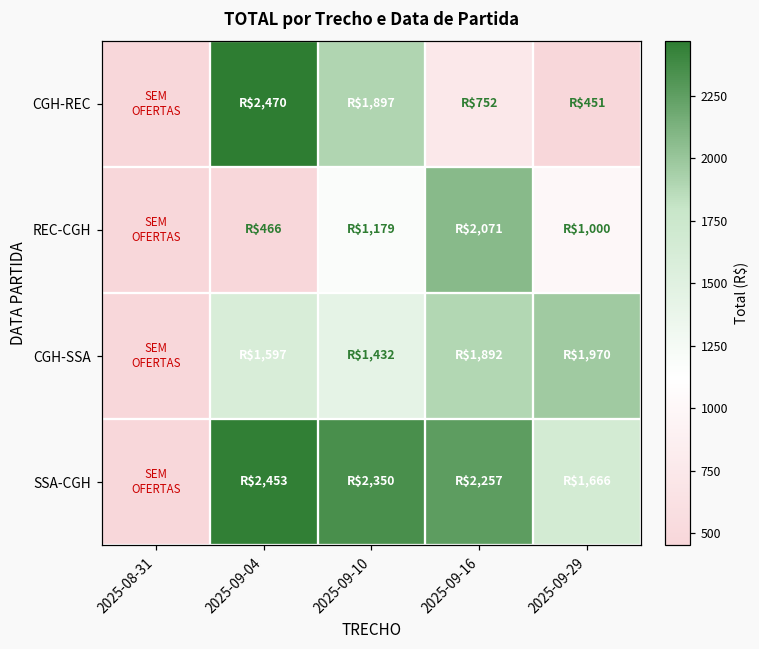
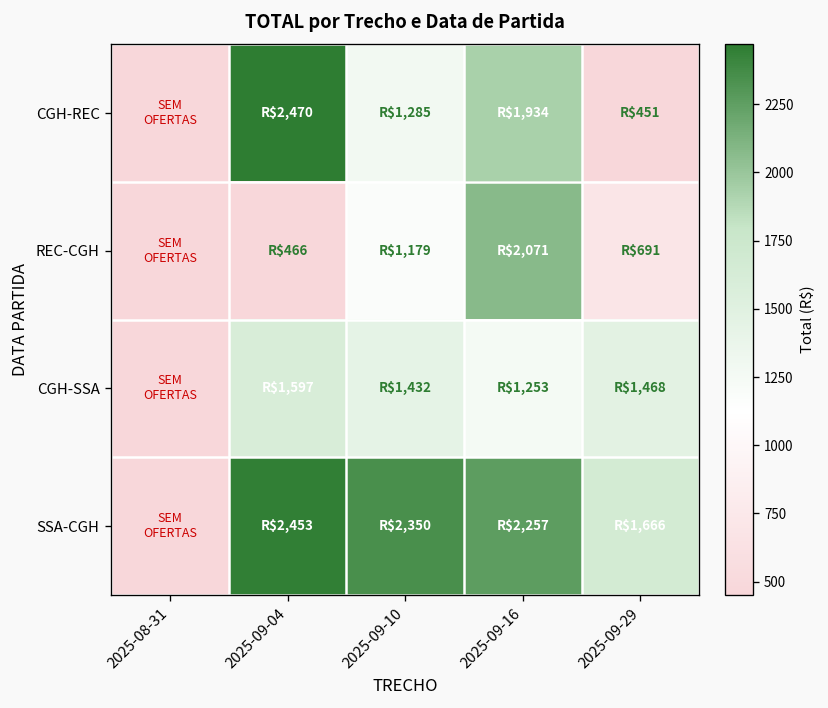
CGH-REC, 2025-09-10: $1,897 -> $1,285
CGH-REC, 2025-09-16: $752 -> $1,934
REC-CGH, 2025-09-29: $1,000 -> $691
CGH-SSA, 2025-09-16: $1,892 -> $1,253
CGH-SSA, 2025-09-29: $1,970 -> $1,468
